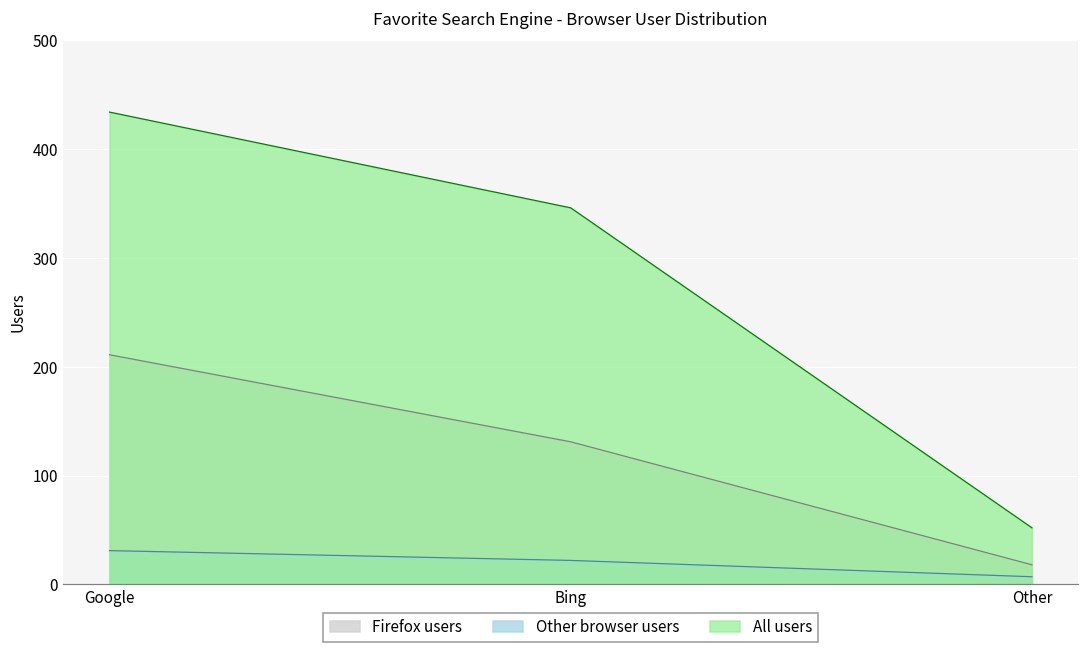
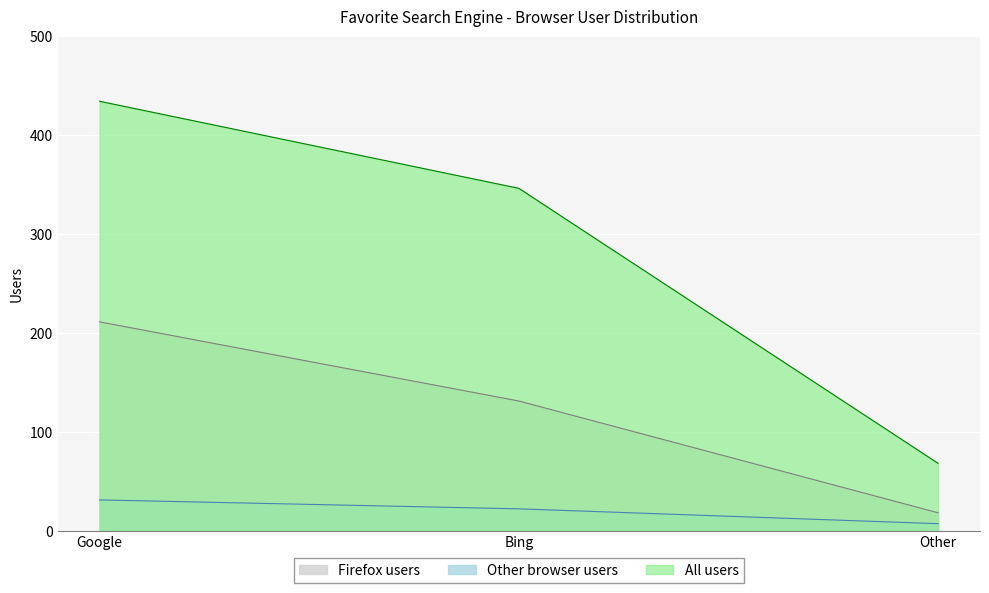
All users, Other: 50 -> 70
